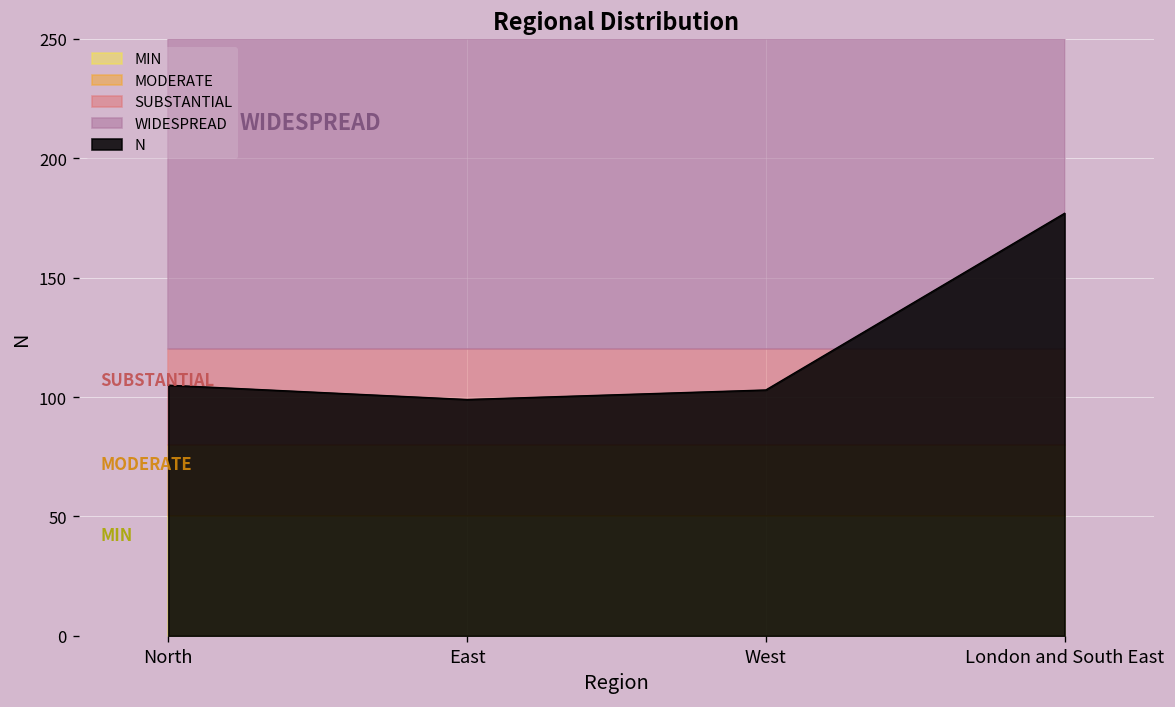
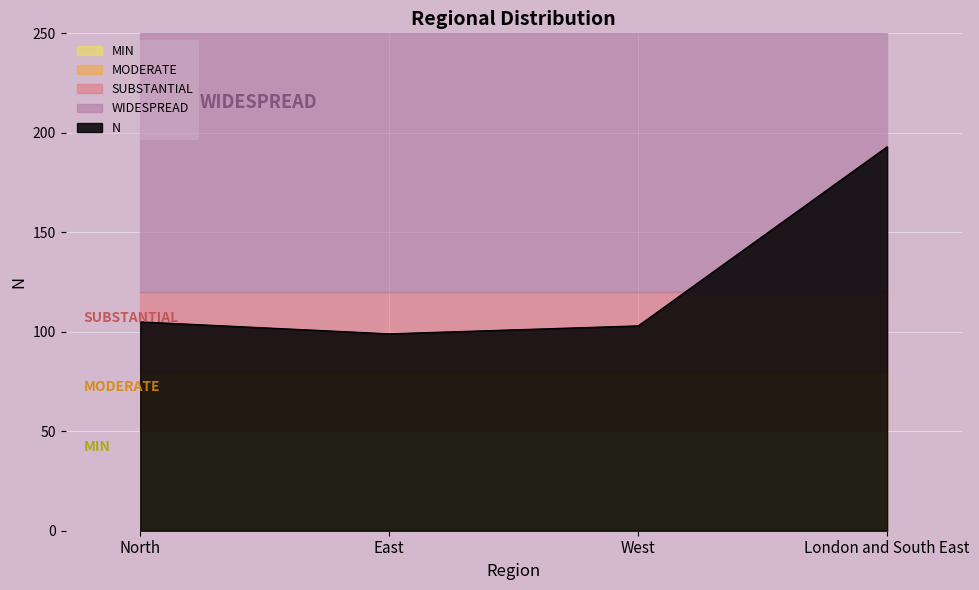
N, London and South East: 177 -> 193
